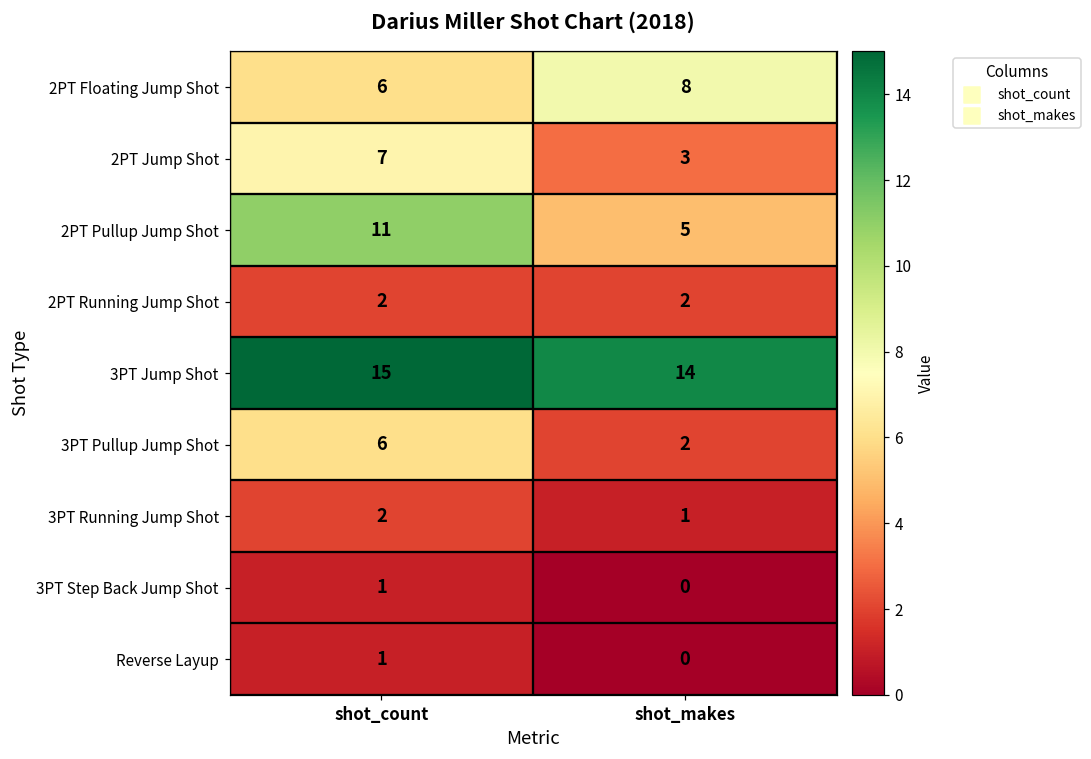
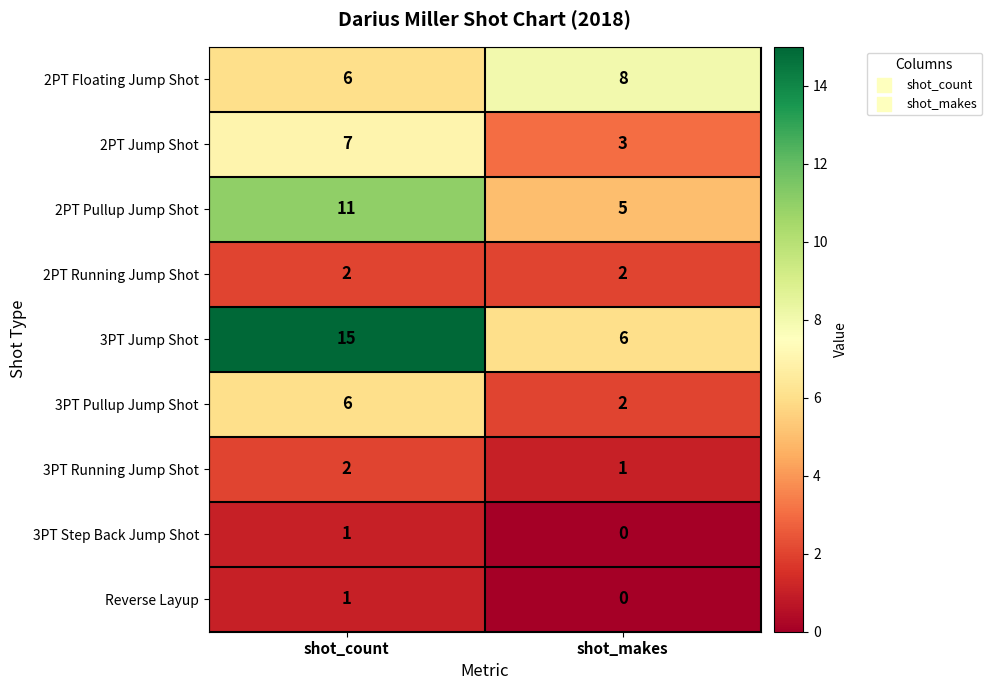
3PT Jump Shot, shot_makes: 14 -> 6
